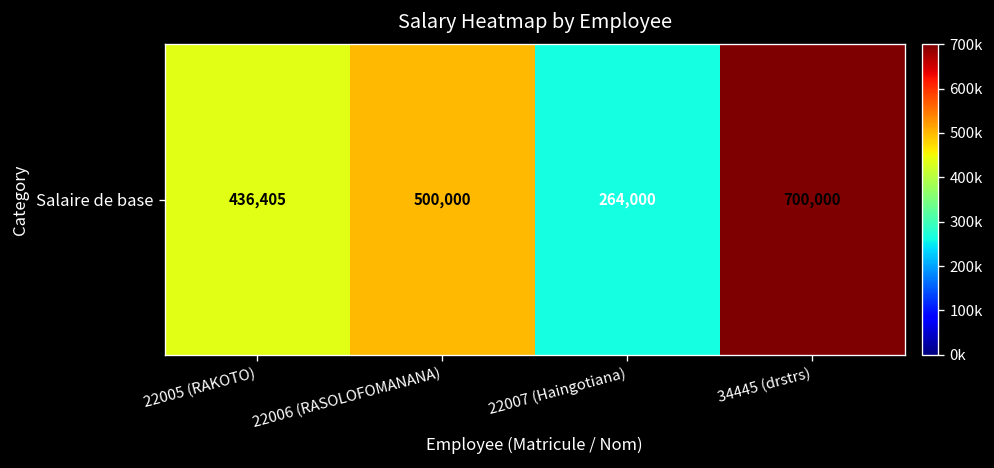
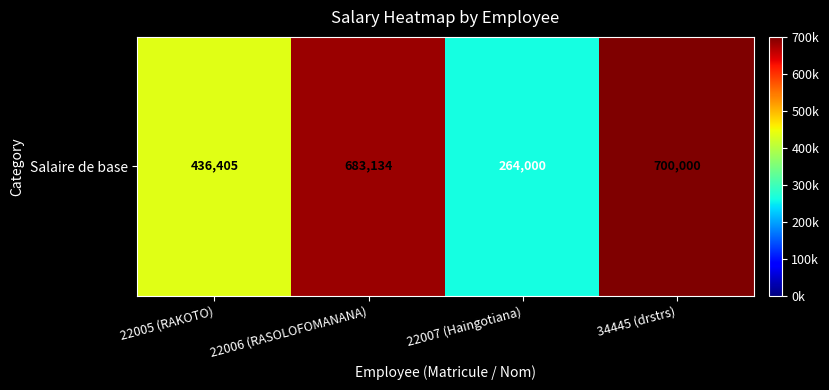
Salaire de base, 22006 (RASOLOFOMANANA): 500,000 -> 683,134
